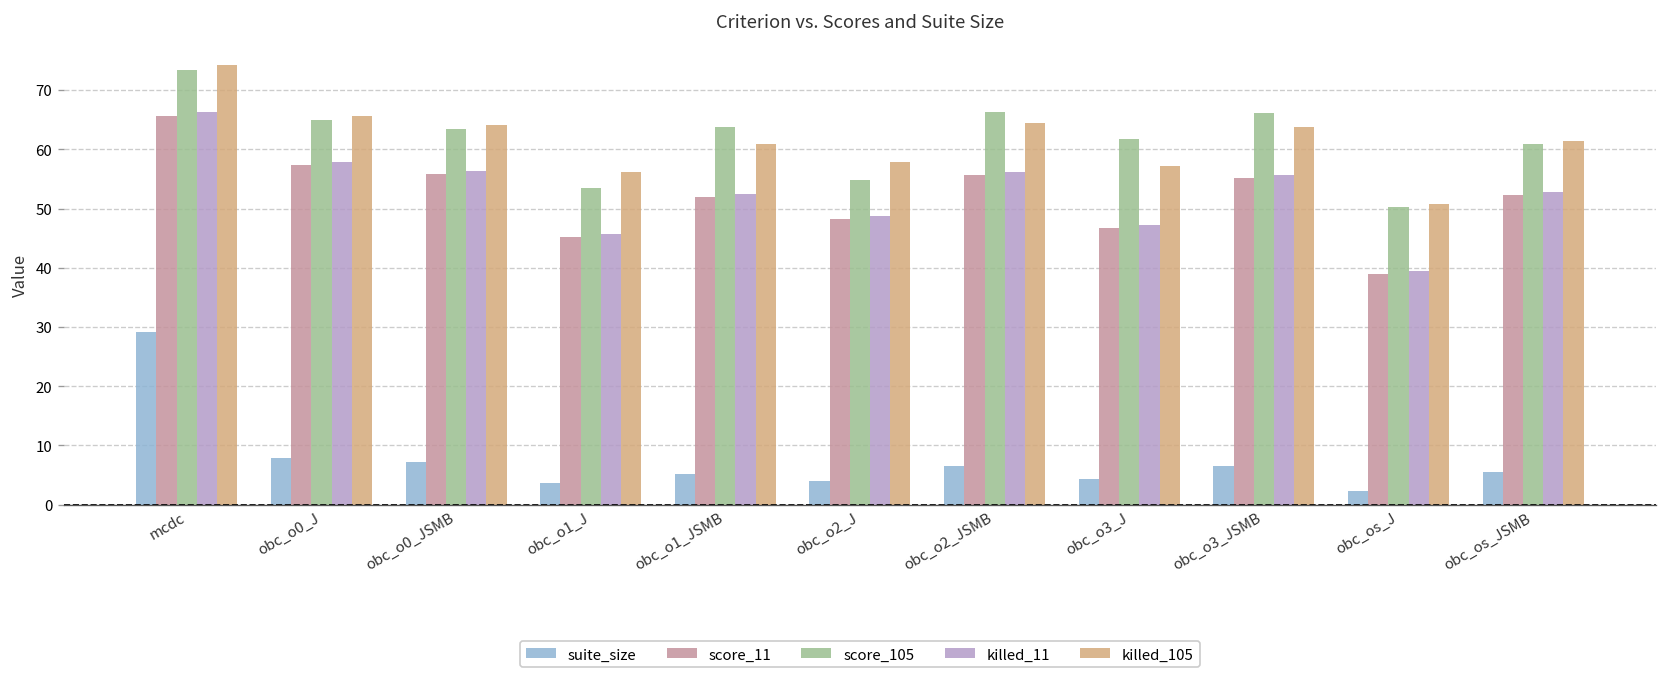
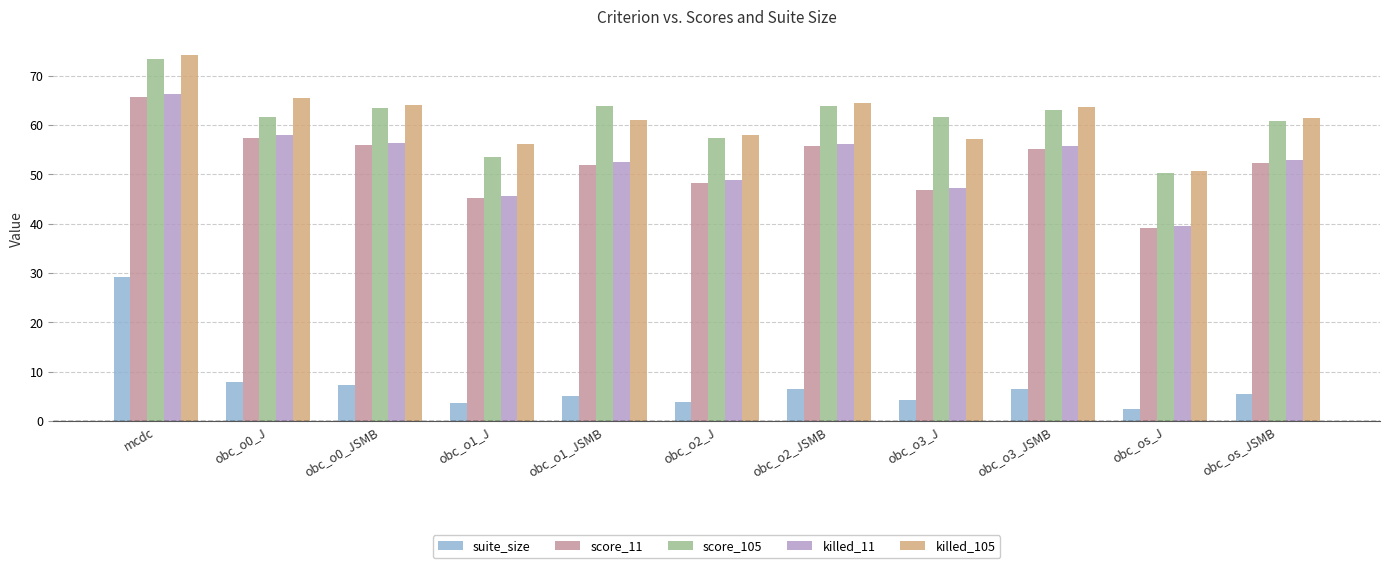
score_105, obc_o0_J: 65 -> 62
score_105, obc_o2_J: 55 -> 57
score_105, obc_o2_JSMB: 66 -> 64
score_105, obc_o3_JSMB: 66 -> 63
